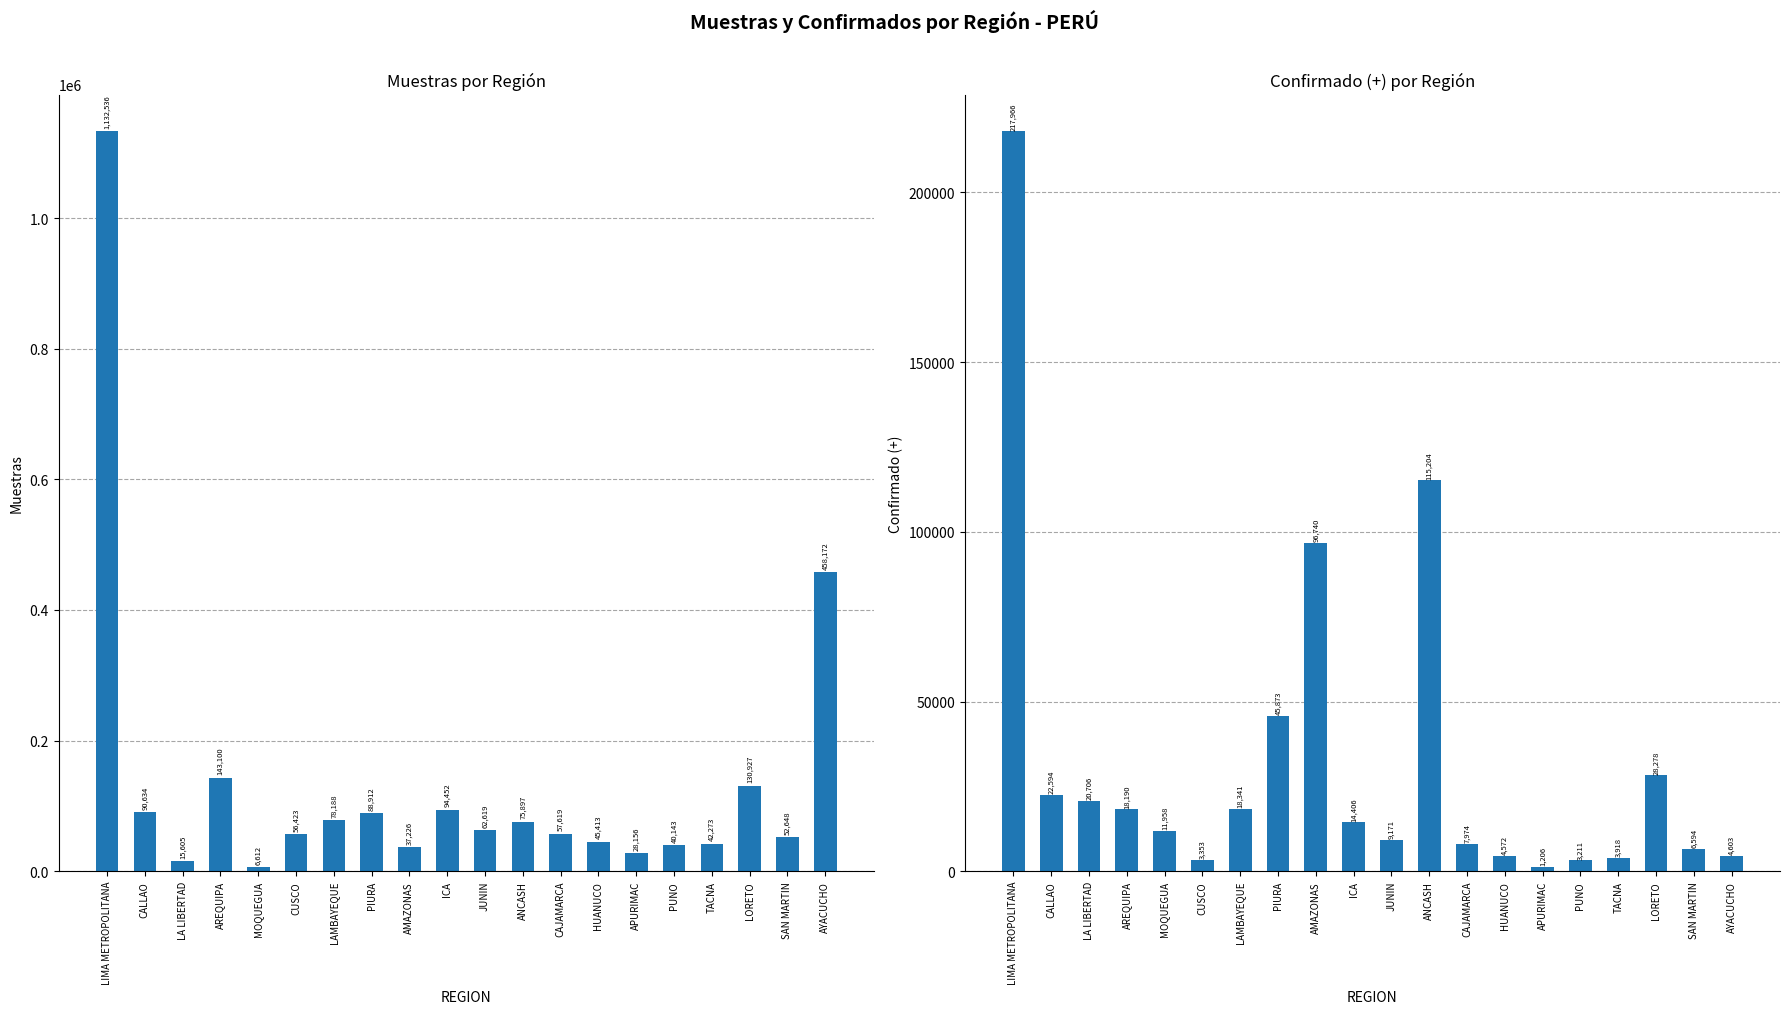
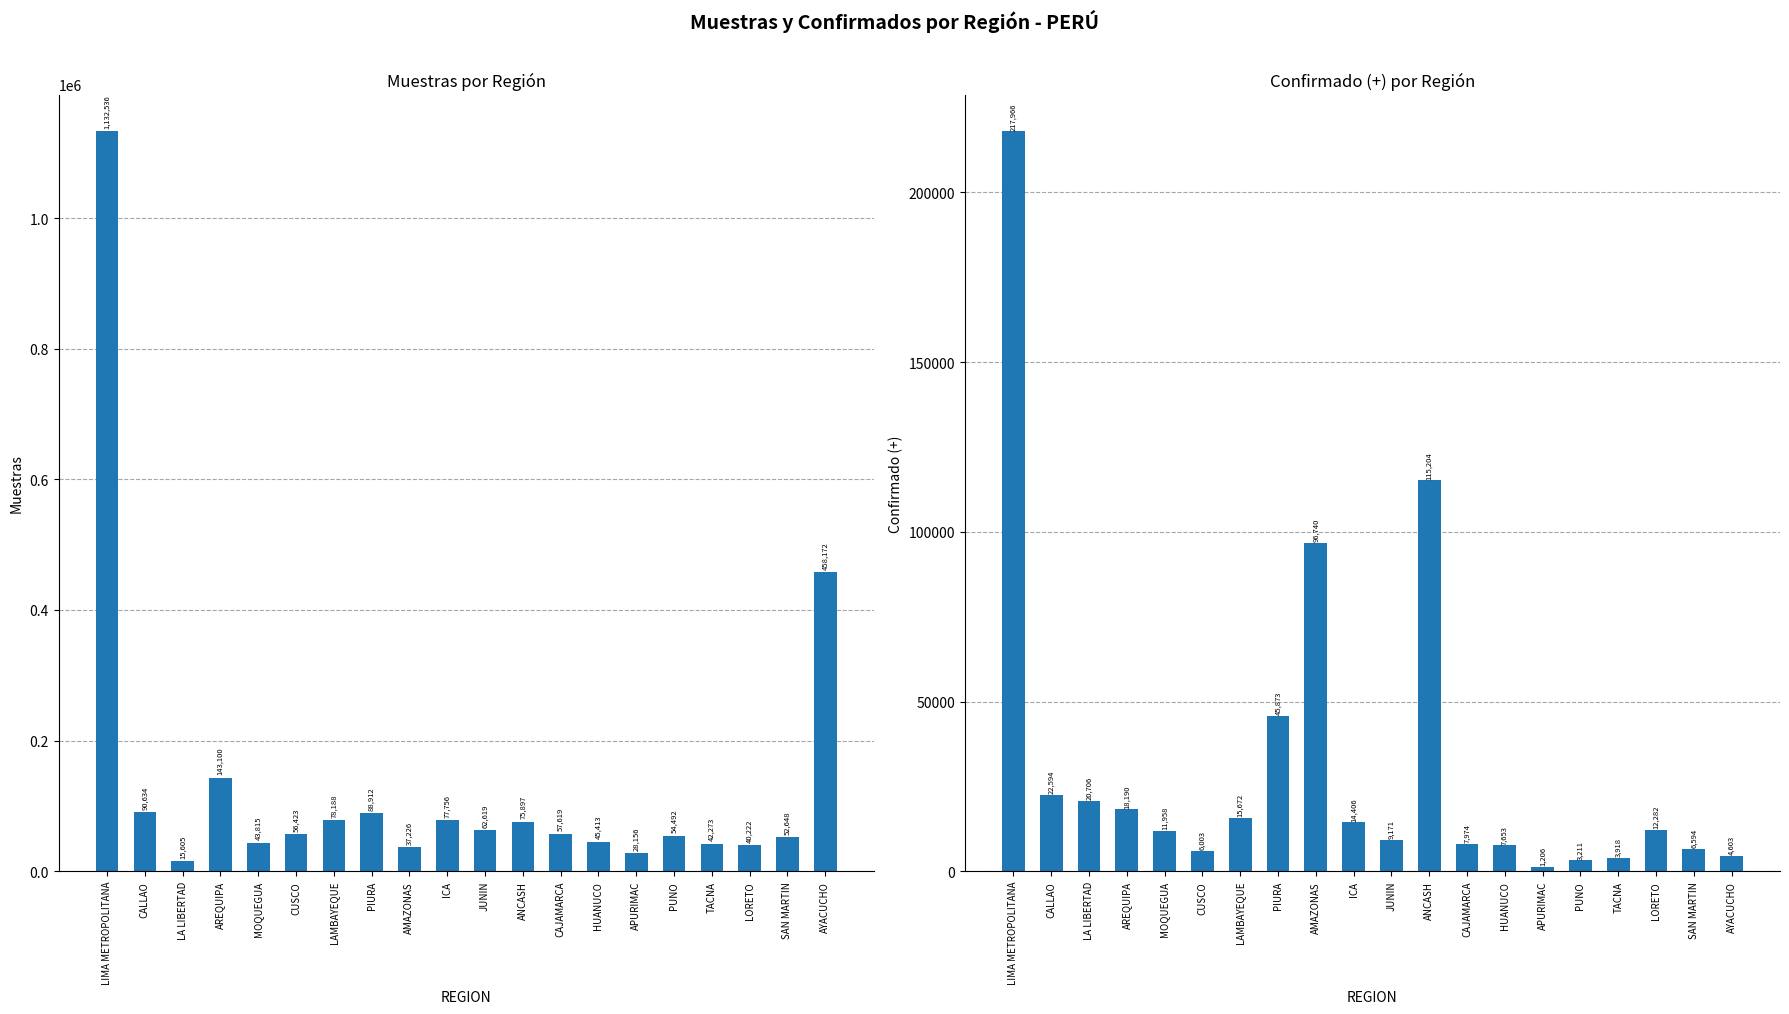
Muestras por Región, MOQUEGUA: 6,612 -> 43,815
Muestras por Región, ICA: 94,452 -> 77,756
Muestras por Región, PUNO: 40,143 -> 54,492
Muestras por Región, LORETO: 130,927 -> 40,222
Confirmado (+) por Región, CUSCO: 3,353 -> 6,003
Confirmado (+) por Región, LAMBAYEQUE: 18,341 -> 15,672
Confirmado (+) por Región, HUANUCO: 4,572 -> 7,653
Confirmado (+) por Región, LORETO: 28,278 -> 12,282
